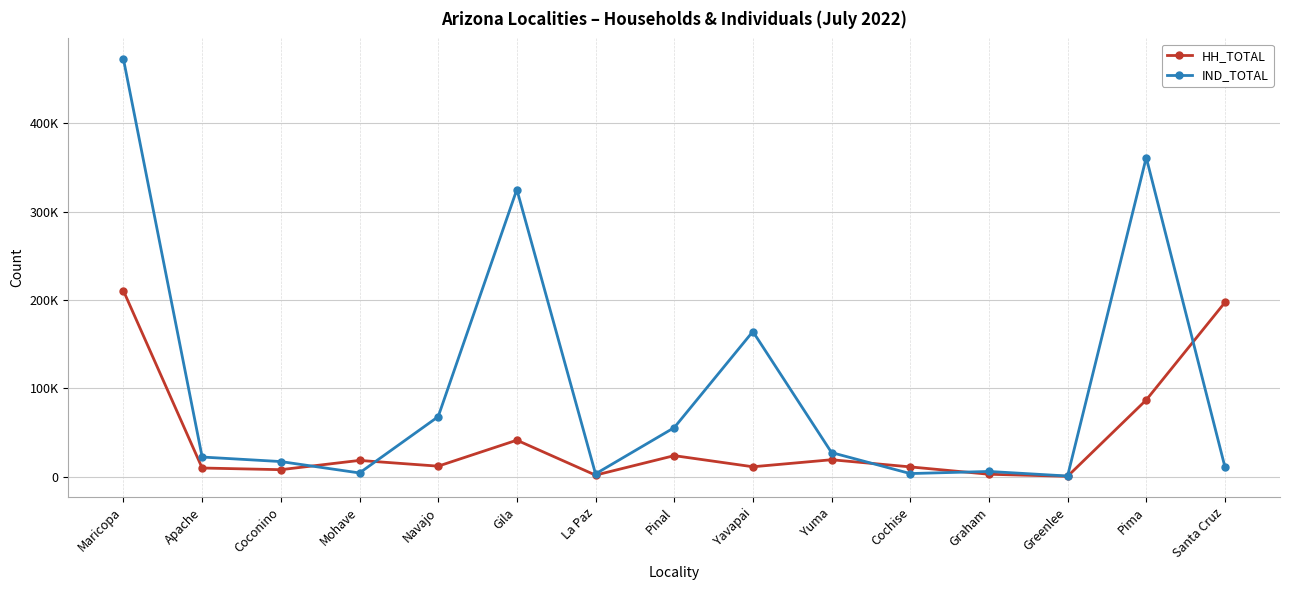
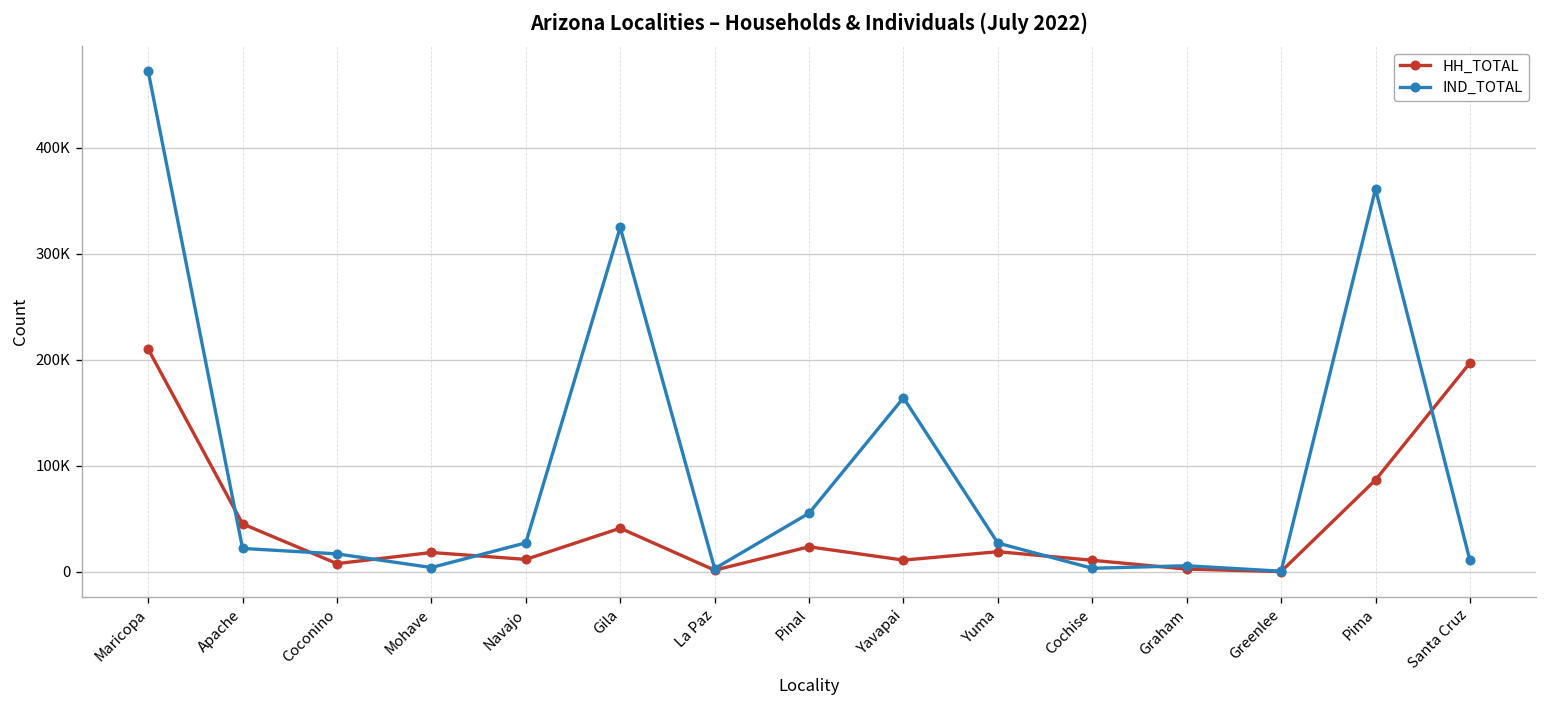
HH_TOTAL, Apache: 10000 -> 50000
IND_TOTAL, Navajo: 70000 -> 30000
